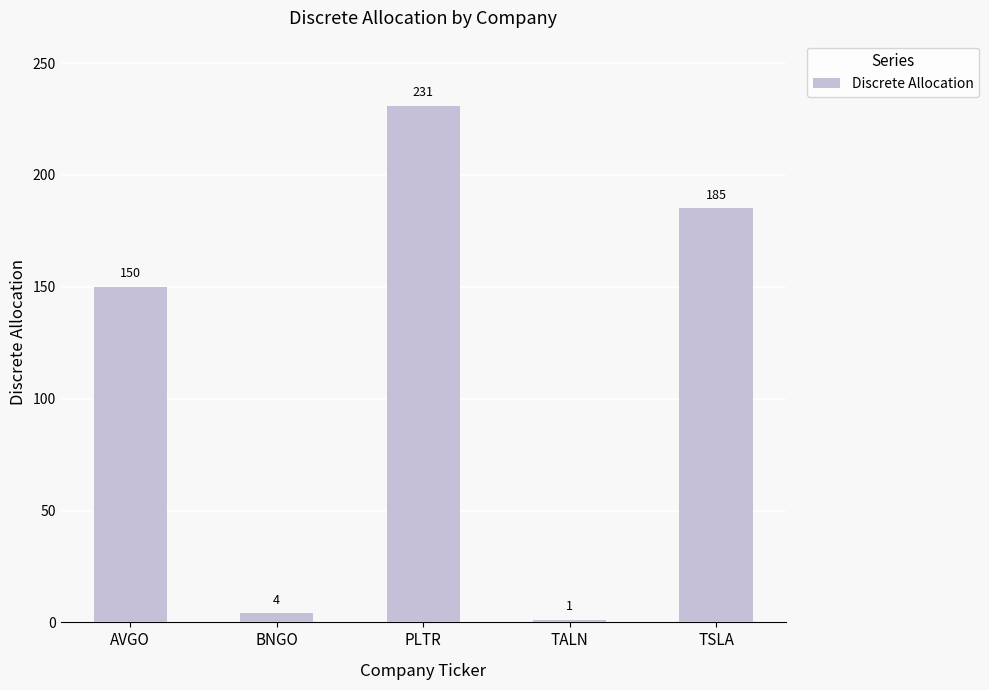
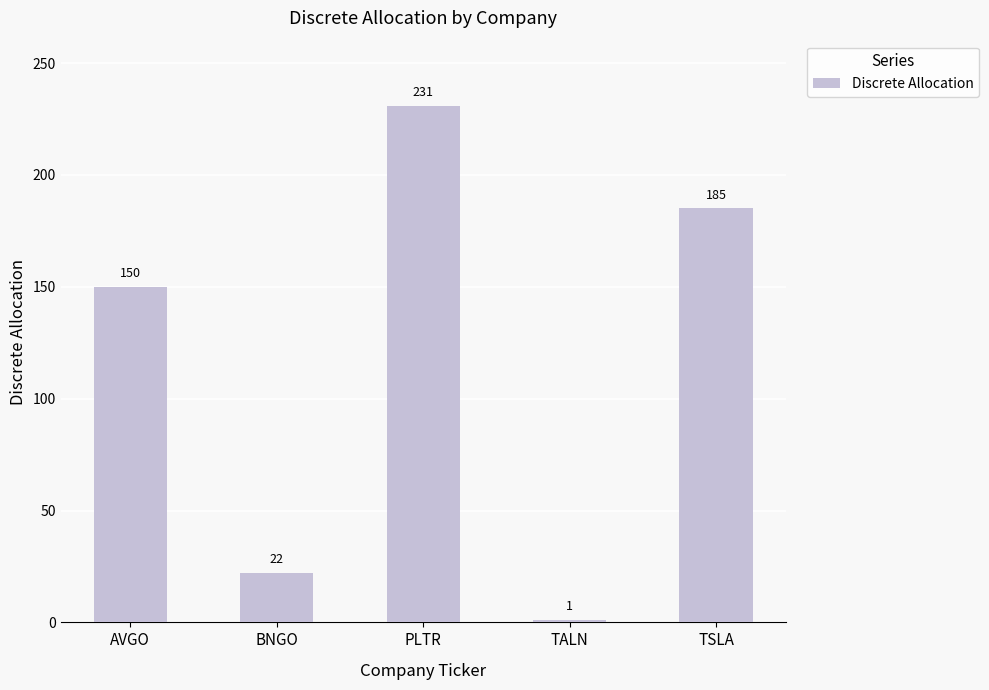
BNGO: 4 -> 22
